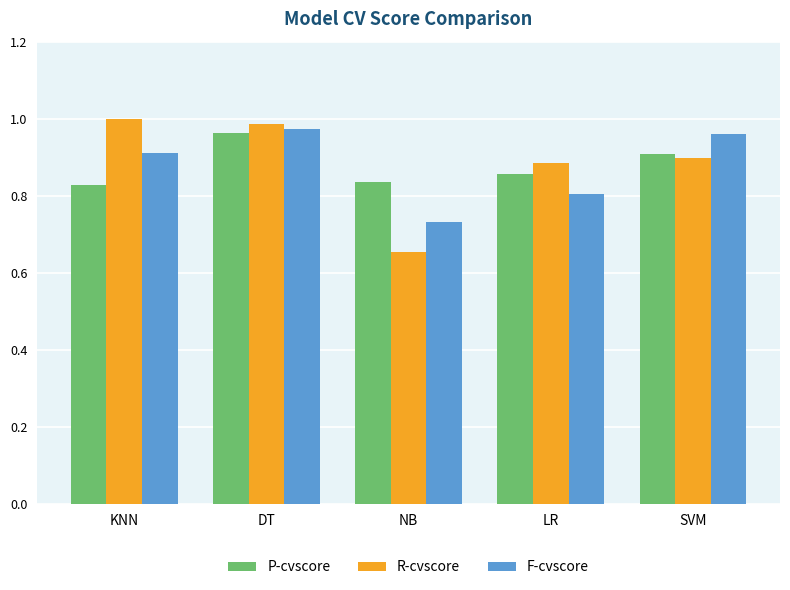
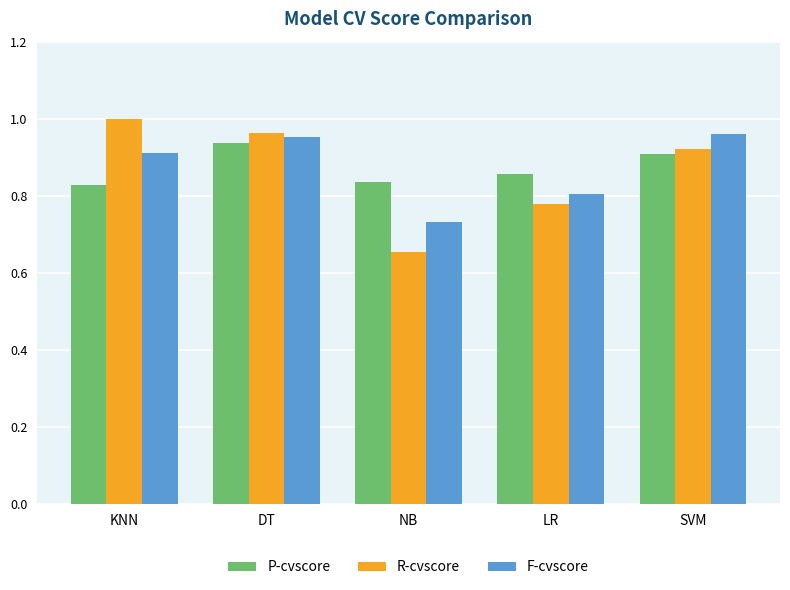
P-cvscore, DT: 0.96 -> 0.94
R-cvscore, DT: 0.99 -> 0.96
F-cvscore, DT: 0.97 -> 0.95
R-cvscore, LR: 0.89 -> 0.78
R-cvscore, SVM: 0.90 -> 0.92
